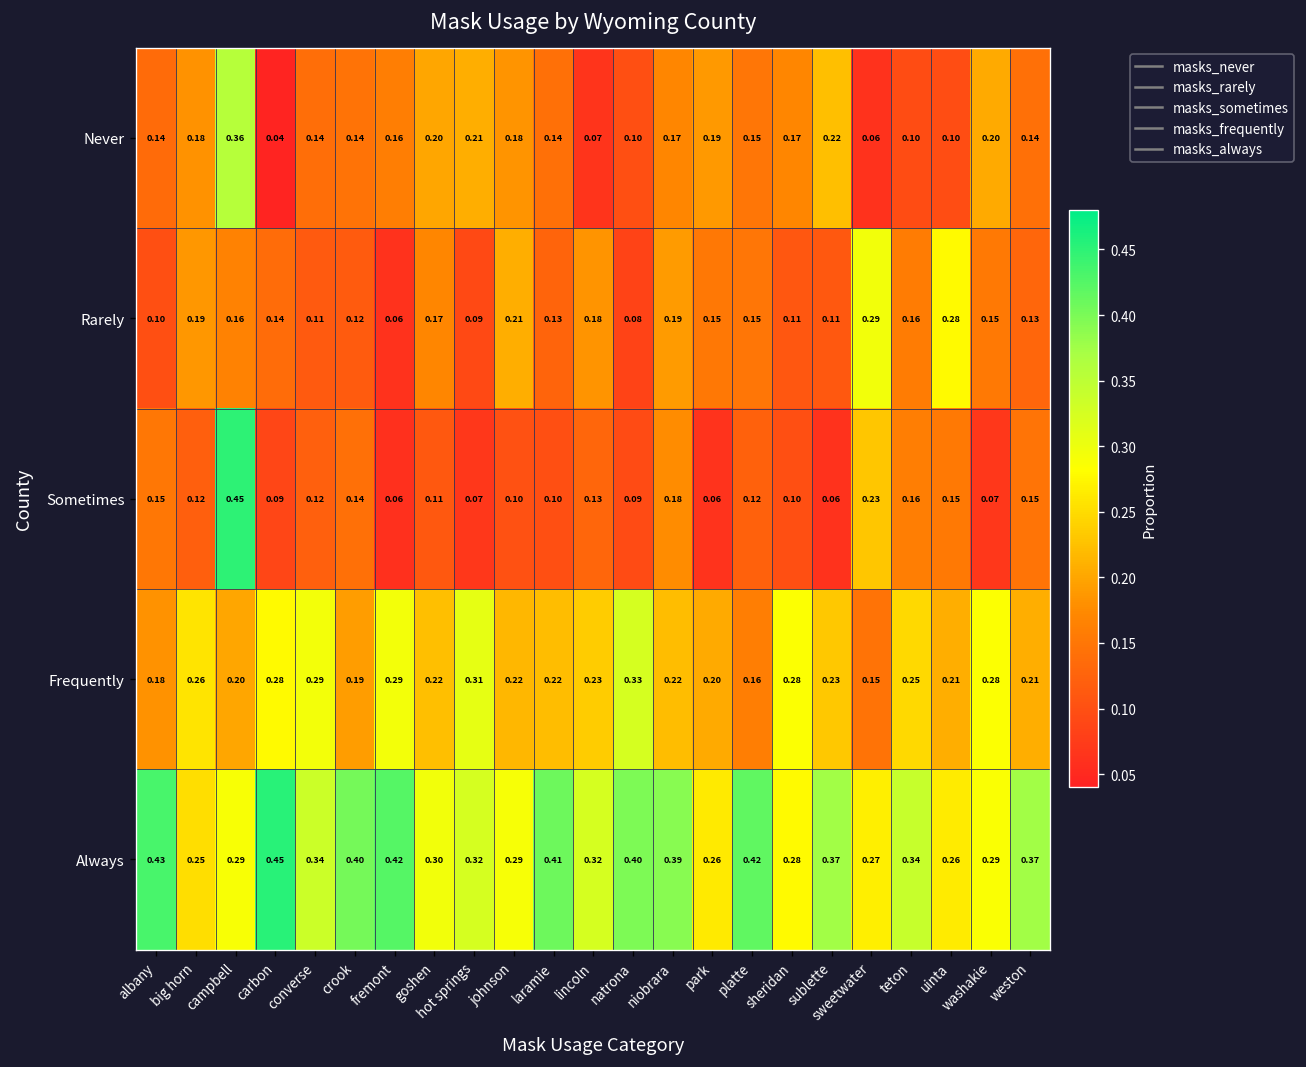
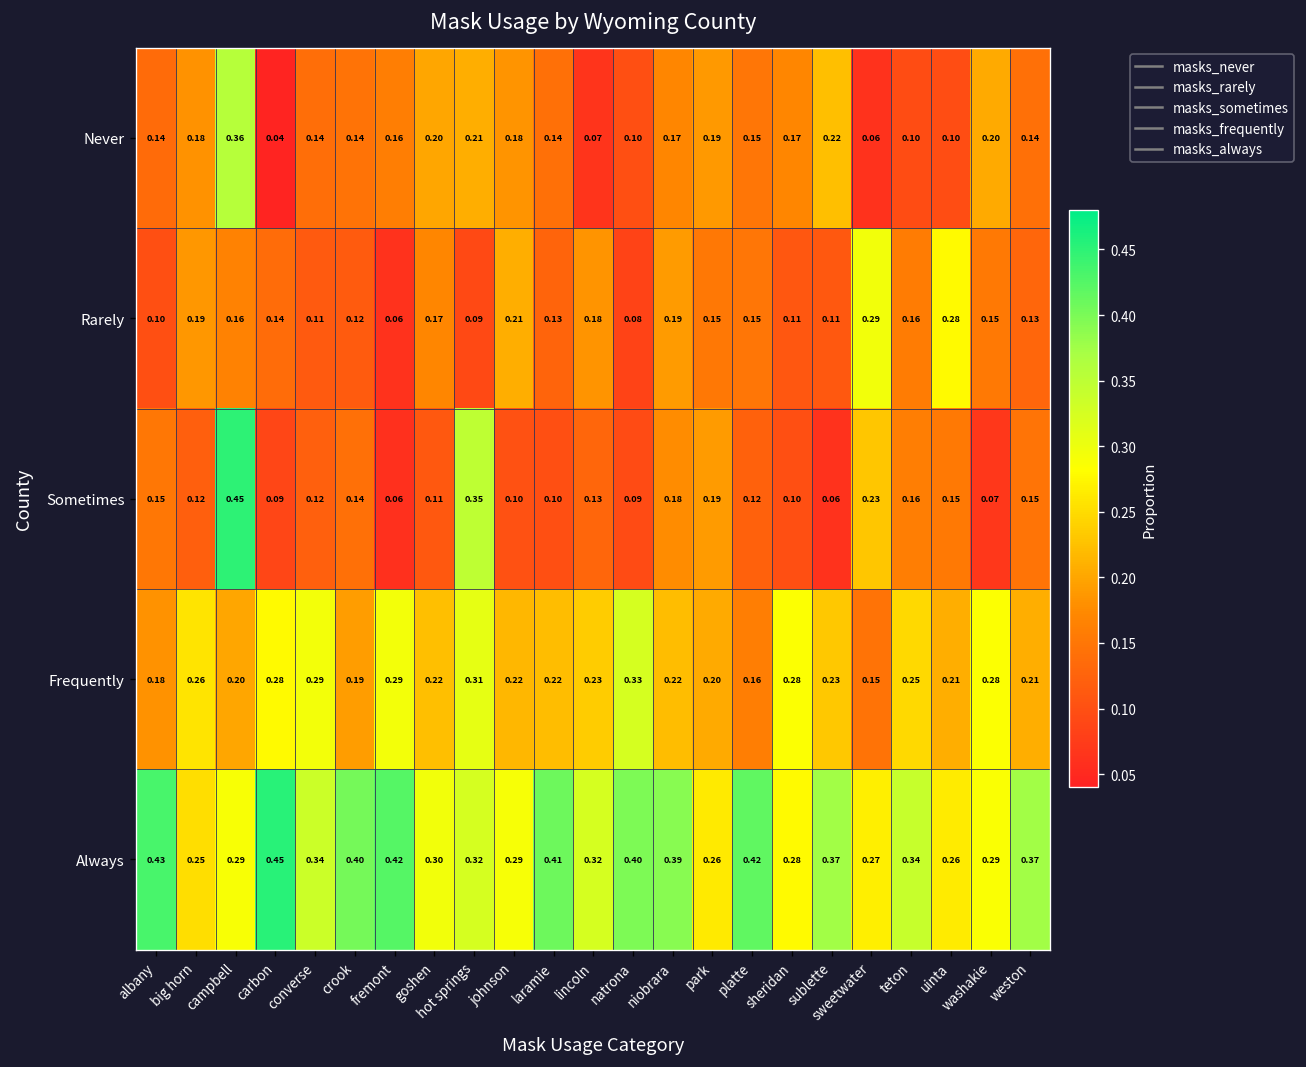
Sometimes, hot springs: 0.07 -> 0.35
Sometimes, park: 0.06 -> 0.19
